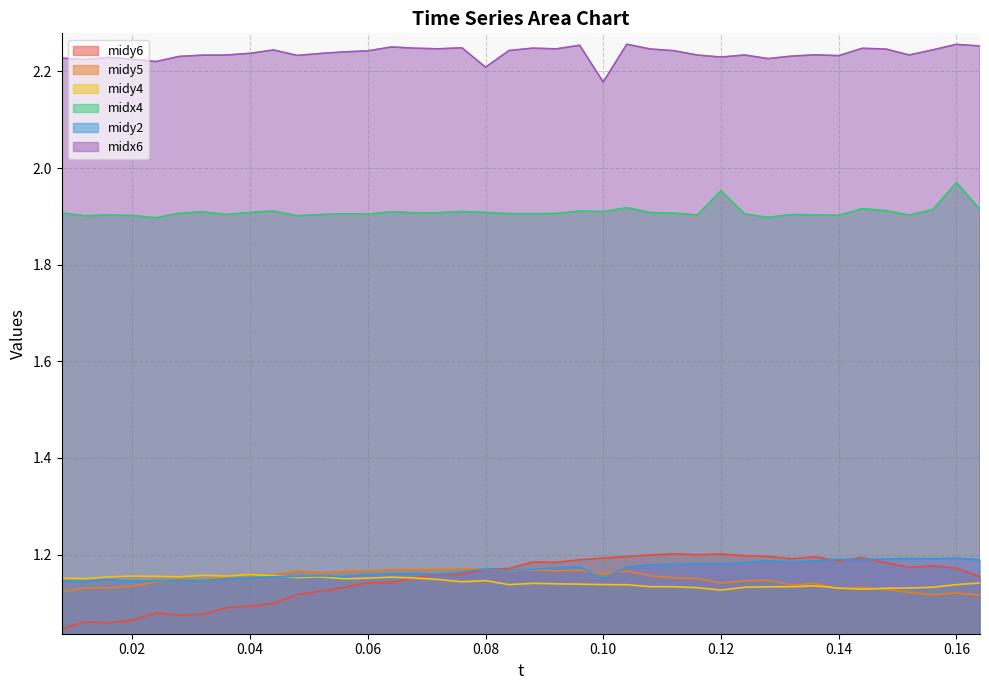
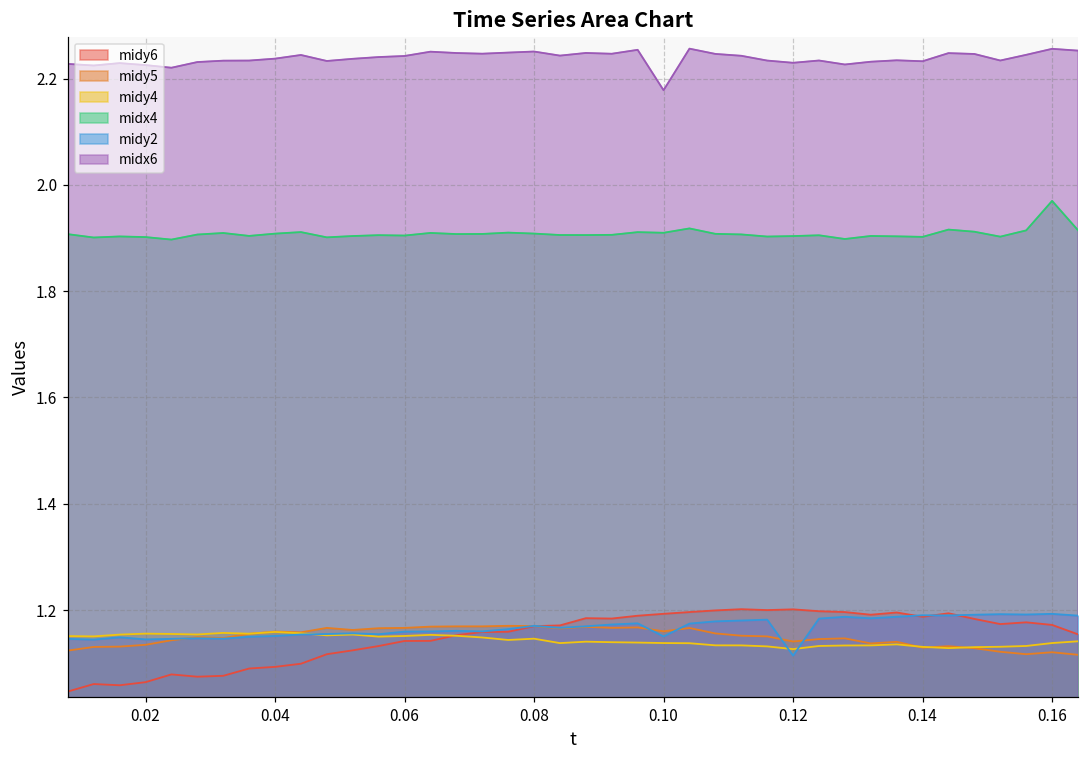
midx6, 0.08: 2.21 -> 2.25
midx4, 0.12: 1.95 -> 1.90
midy2, 0.12: 1.18 -> 1.11
